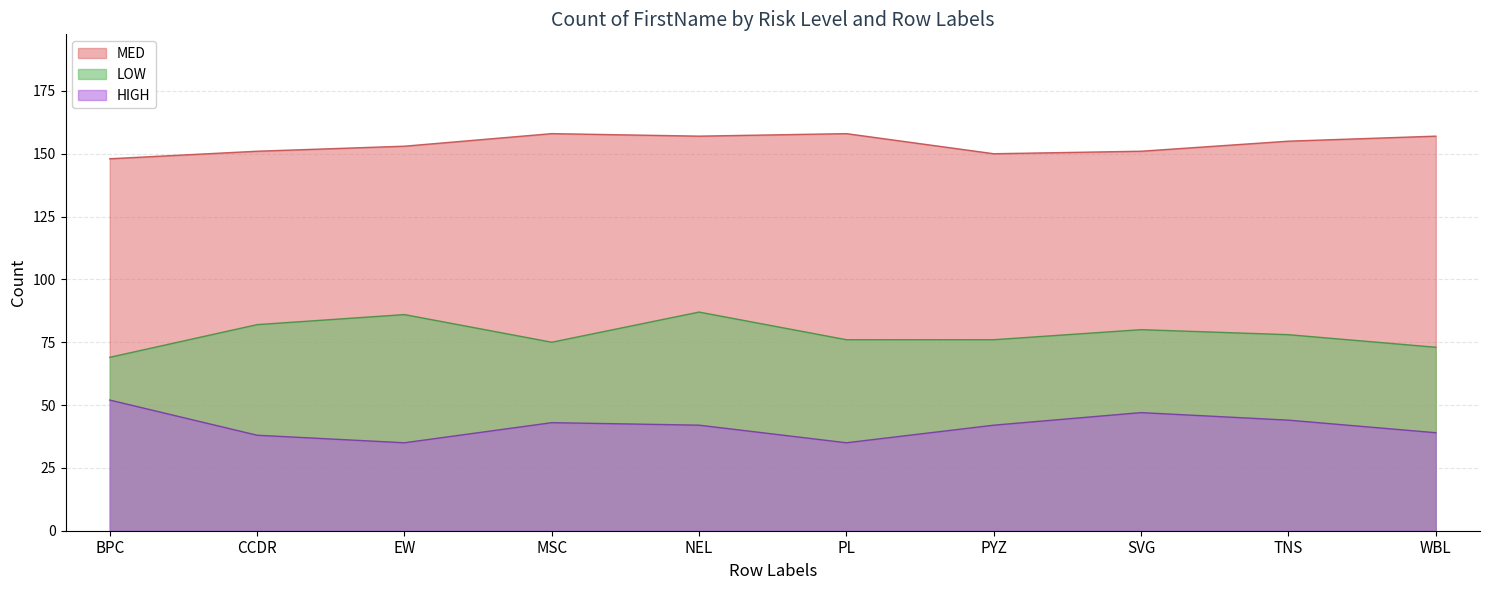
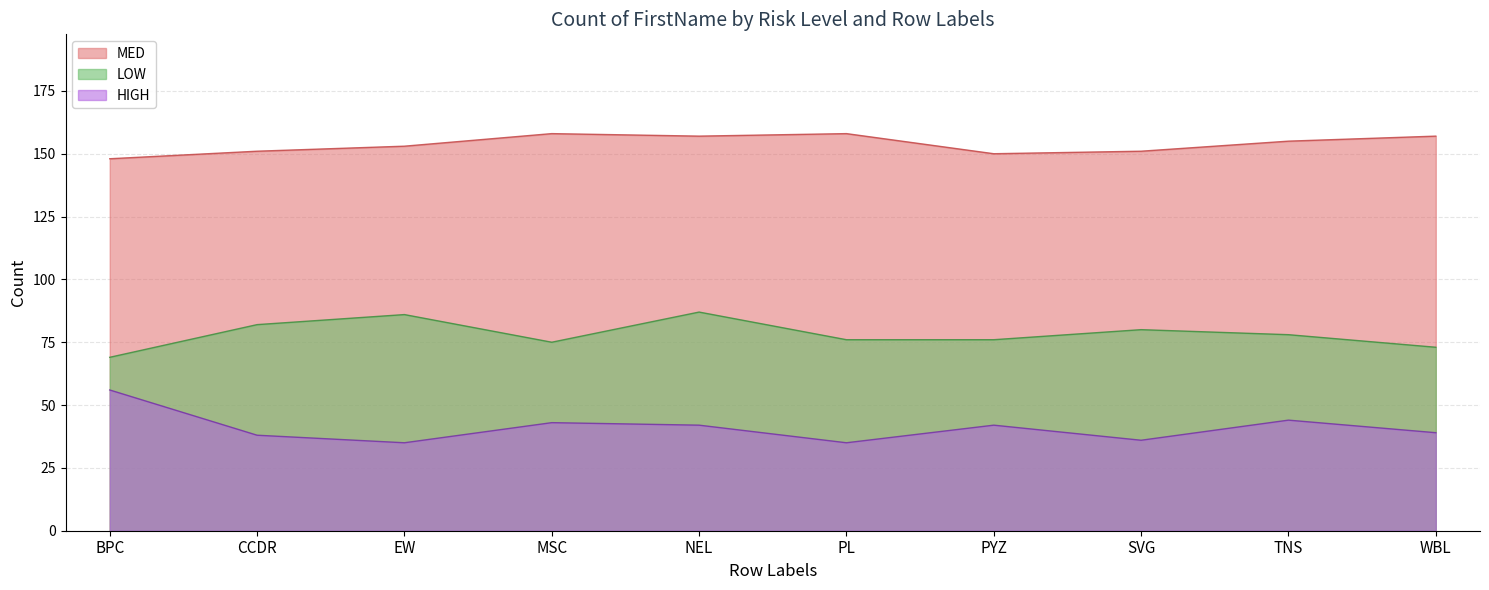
HIGH, BPC: 52 -> 56
HIGH, SVG: 47 -> 36
